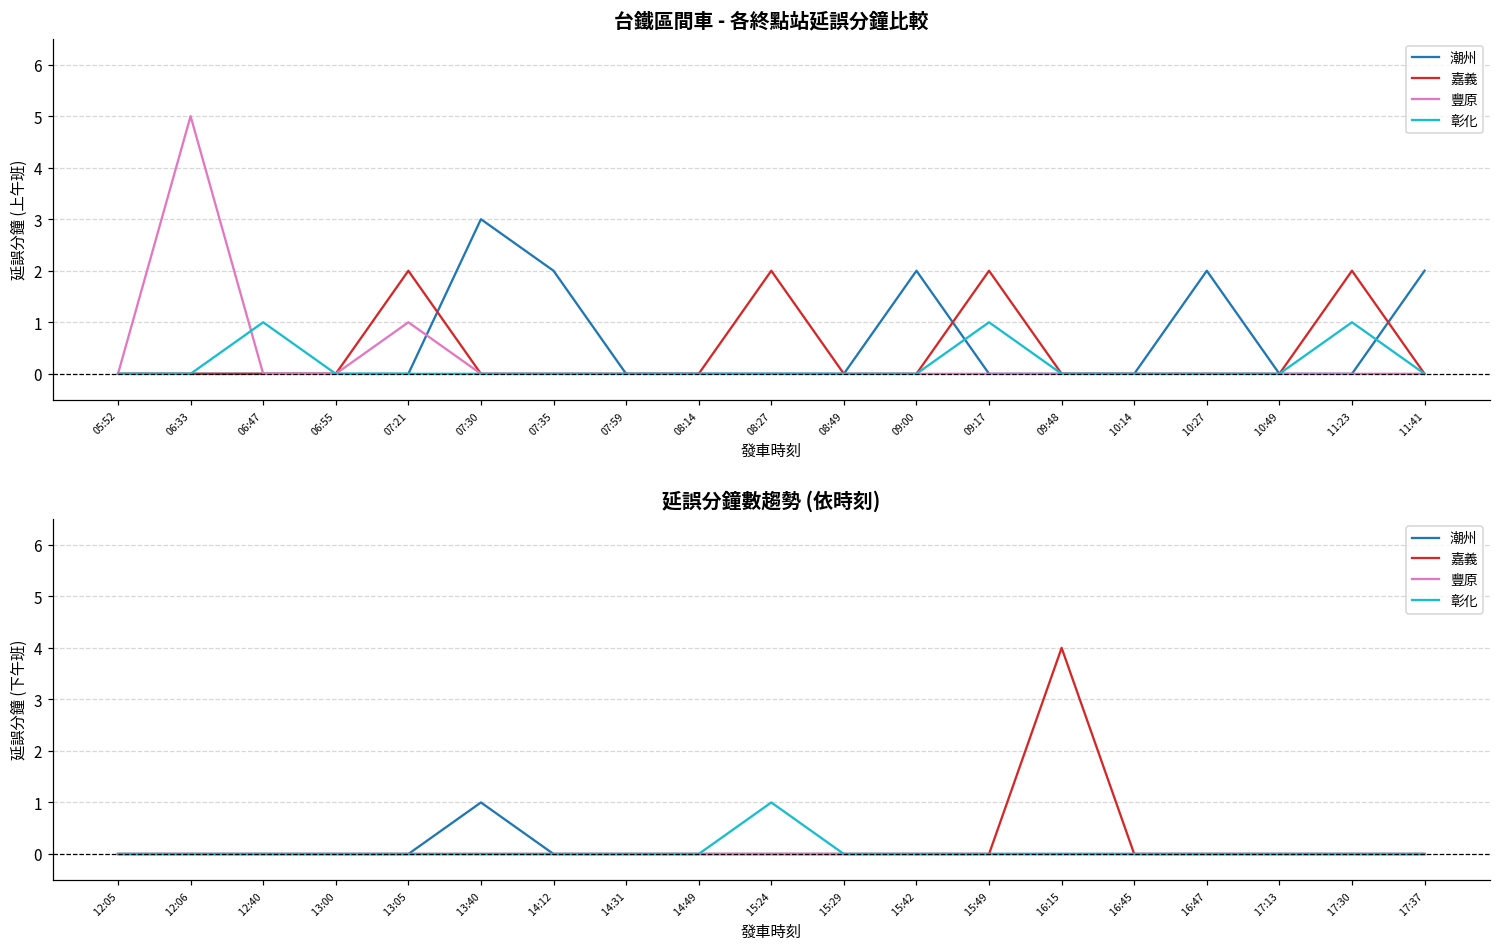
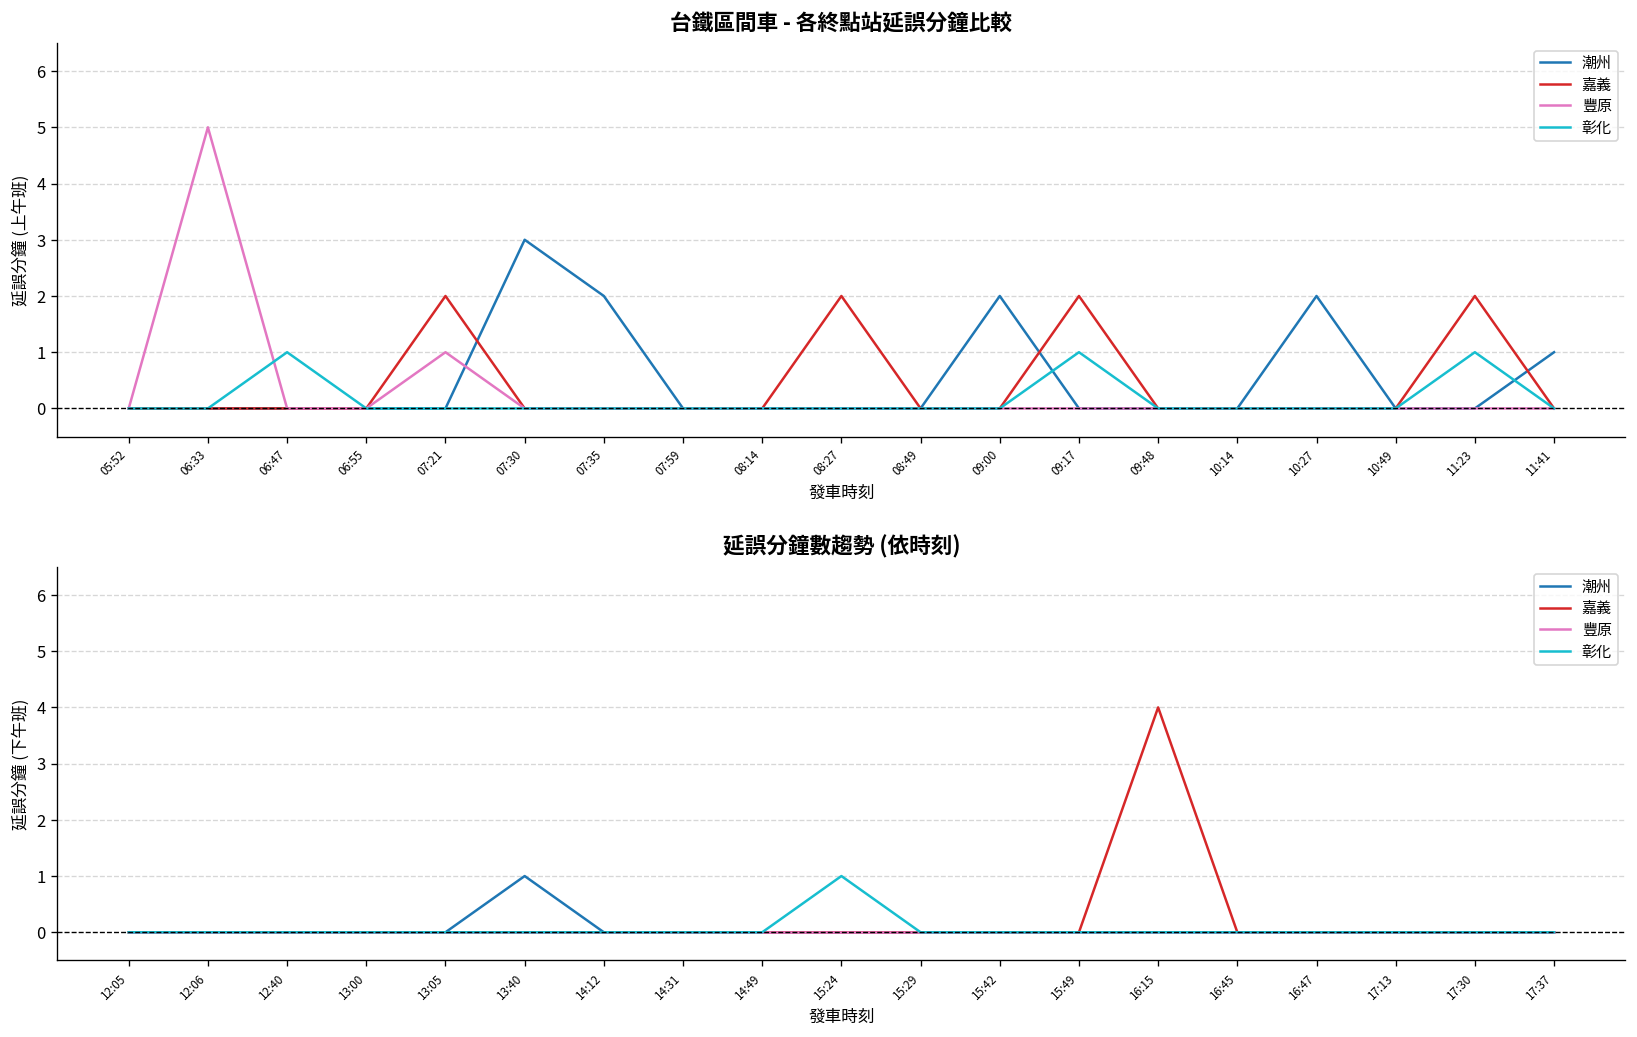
台鐵區間車 - 各終點站延誤分鐘比較, 潮州, 11:41: 2 -> 1
